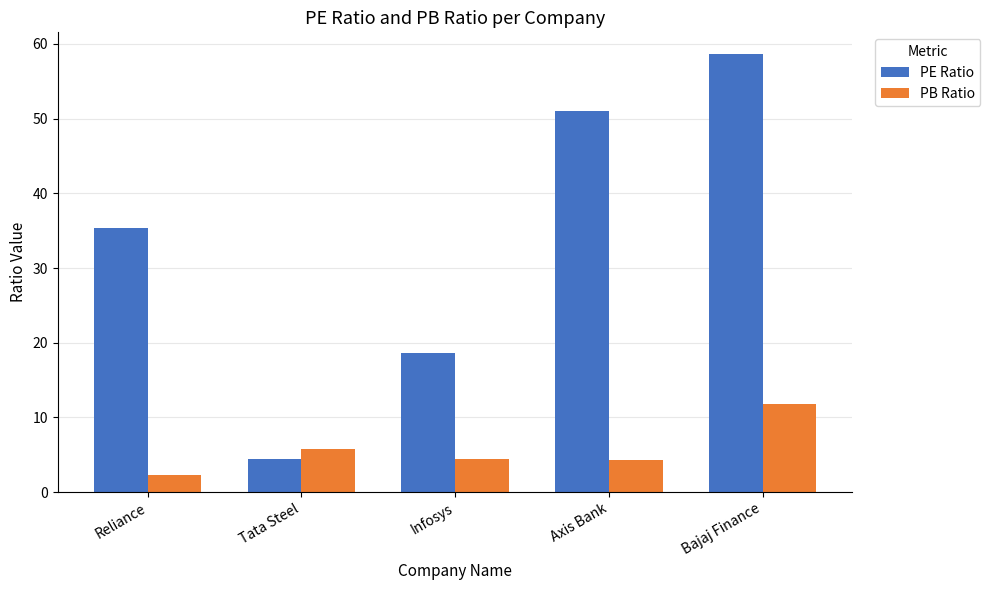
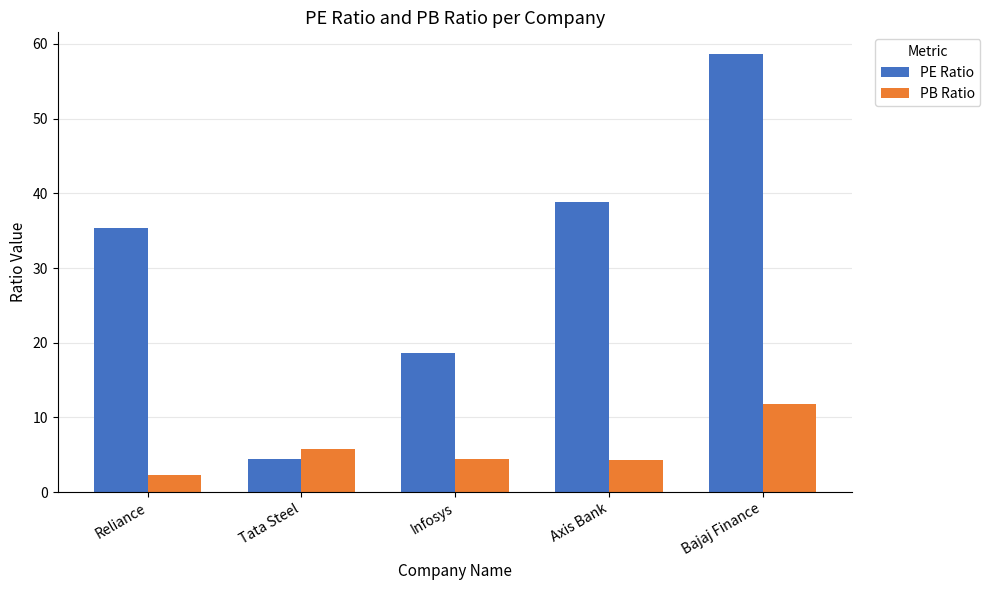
PE Ratio, Axis Bank: 51 -> 39
